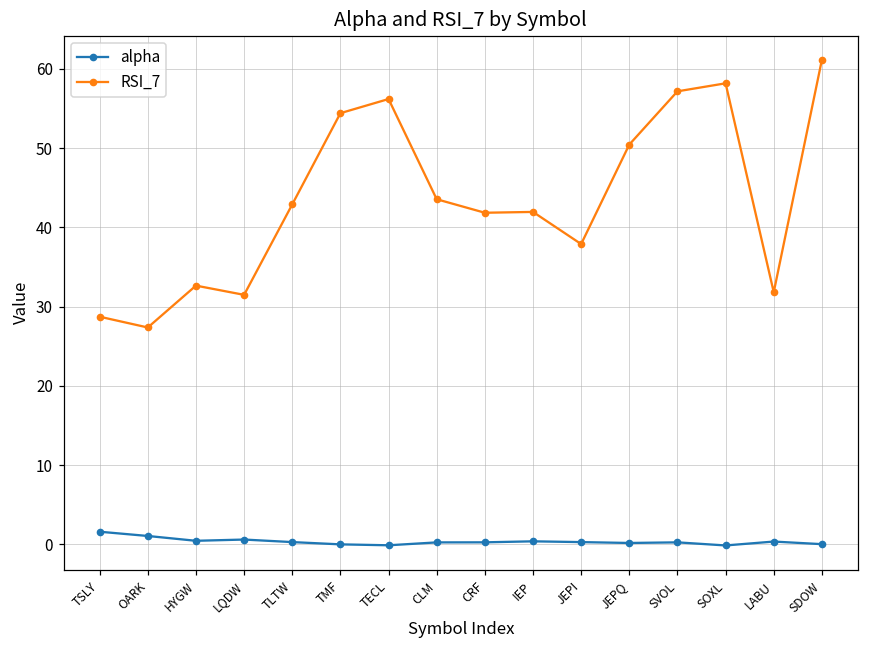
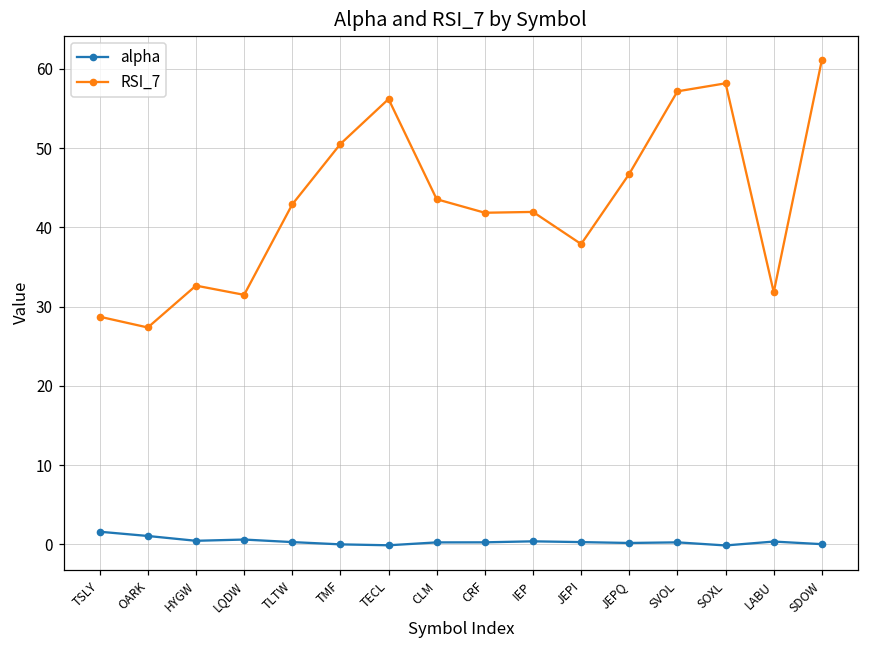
RSI_7, TMF: 54 -> 51
RSI_7, JEPQ: 50 -> 47
